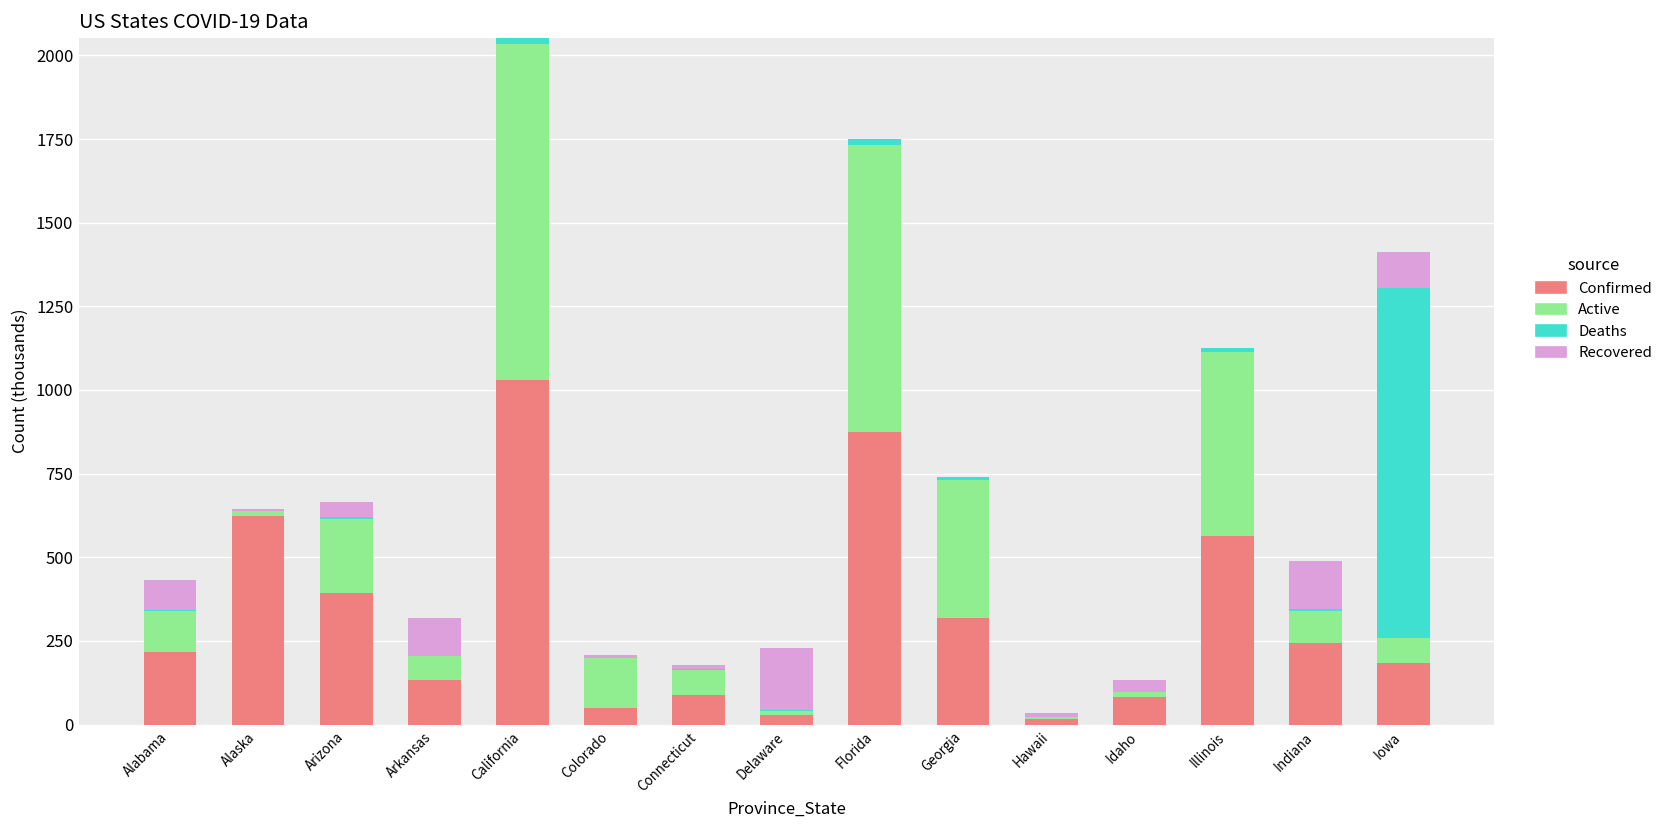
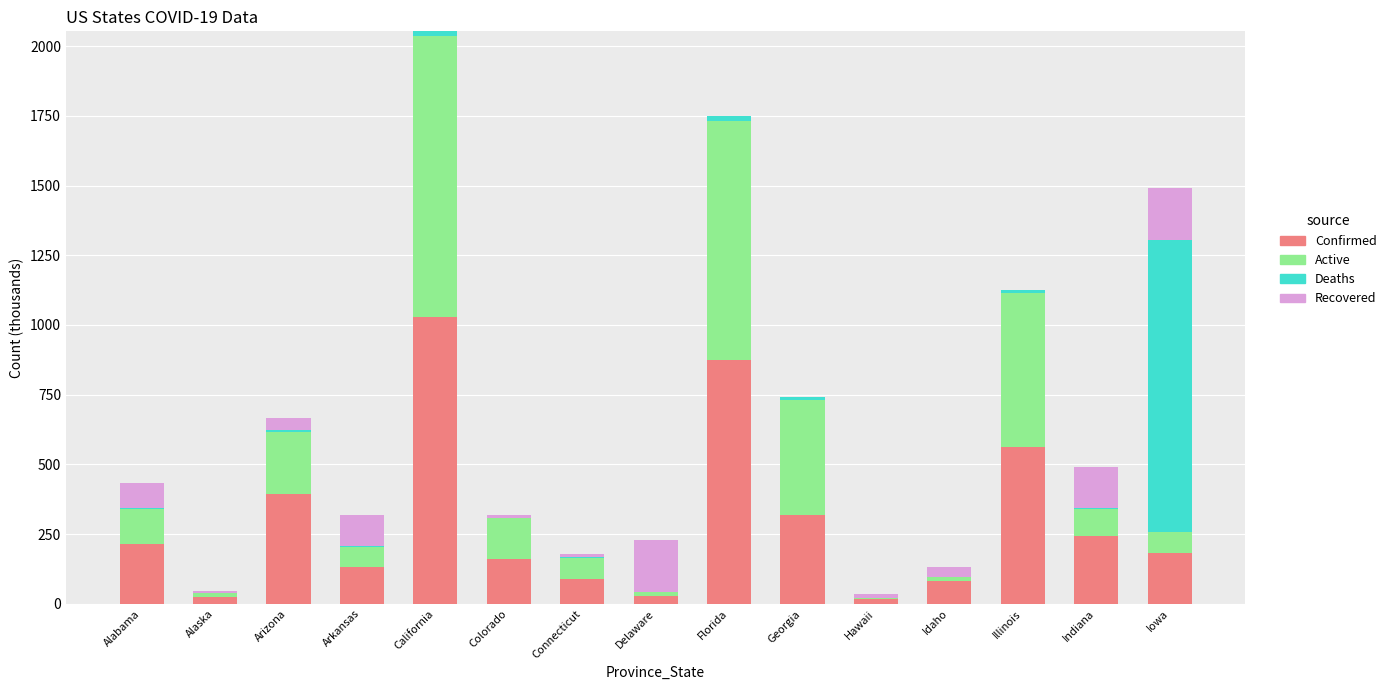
Confirmed, Alaska: 620 -> 20
Confirmed, Colorado: 50 -> 160
Recovered, Iowa: 110 -> 180
